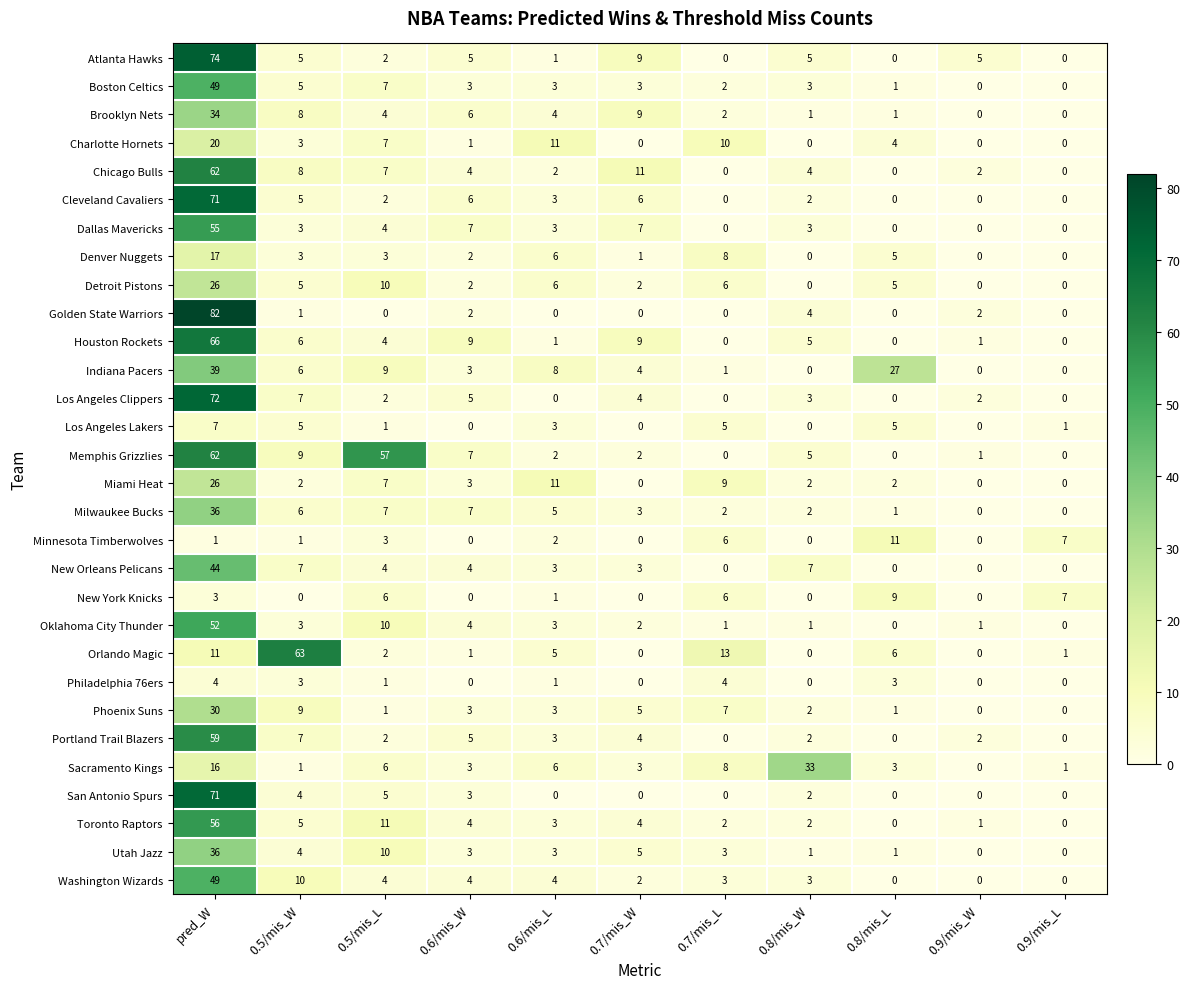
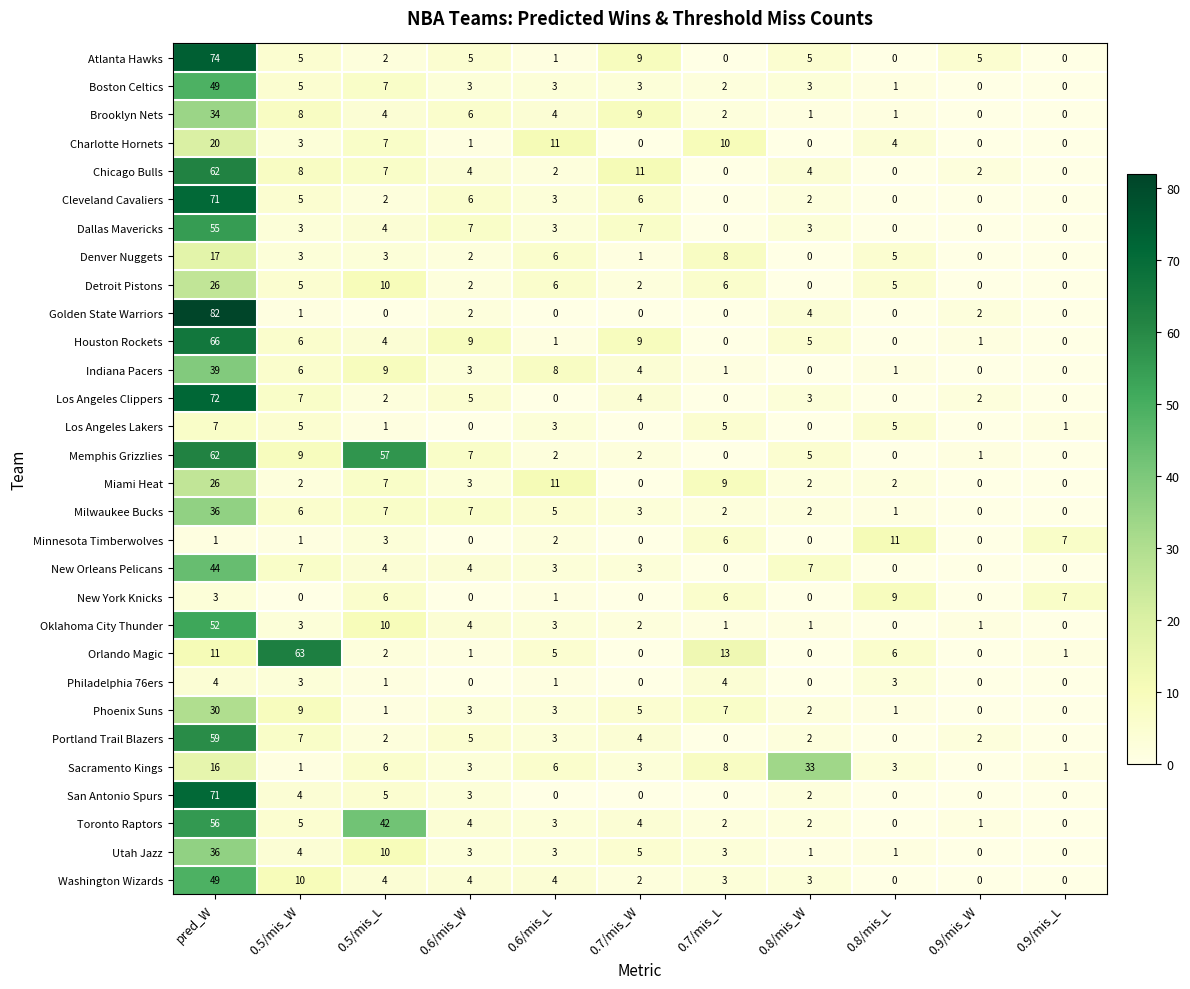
Indiana Pacers, 0.8/mis_L: 27 -> 1
Toronto Raptors, 0.5/mis_L: 11 -> 42
